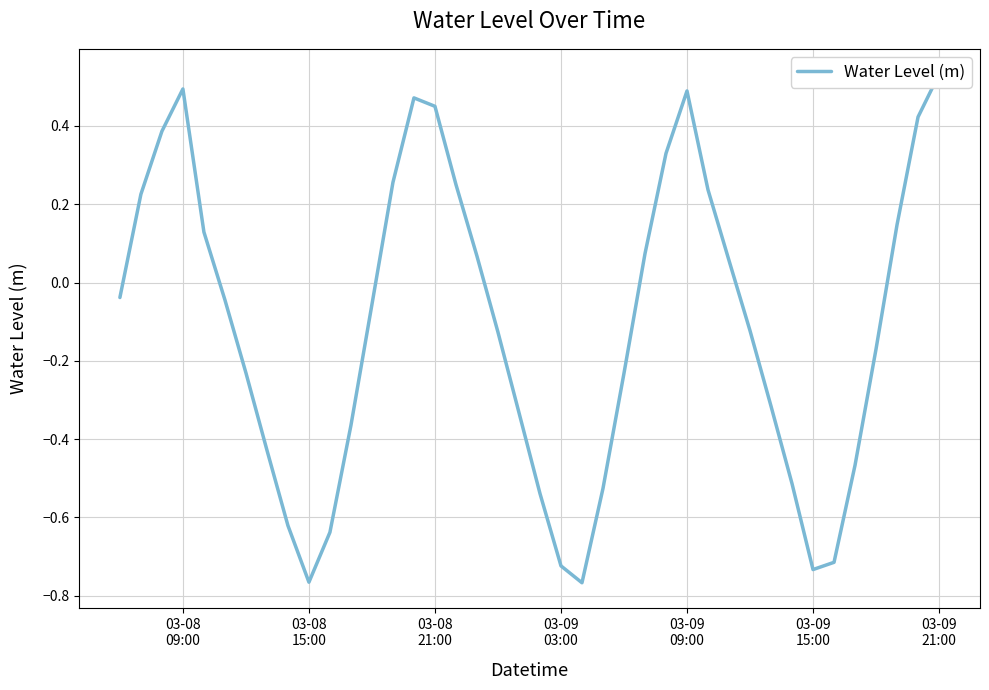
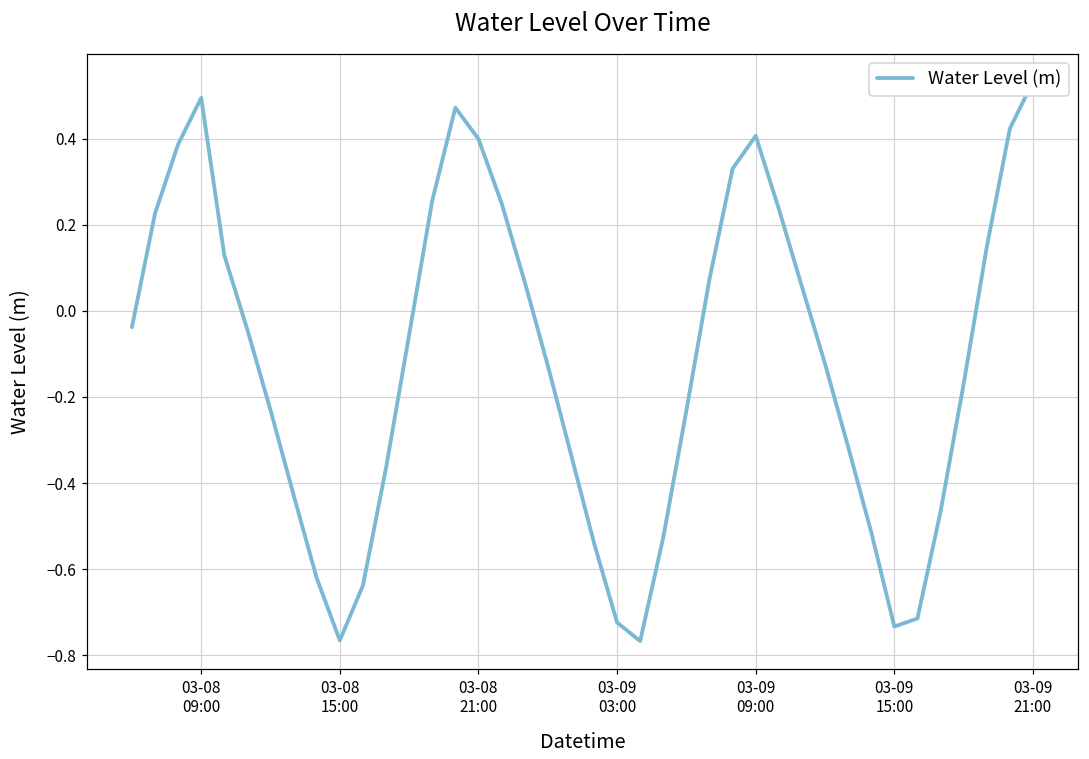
03-08 21:00: 0.45 -> 0.40
03-09 09:00: 0.49 -> 0.41
